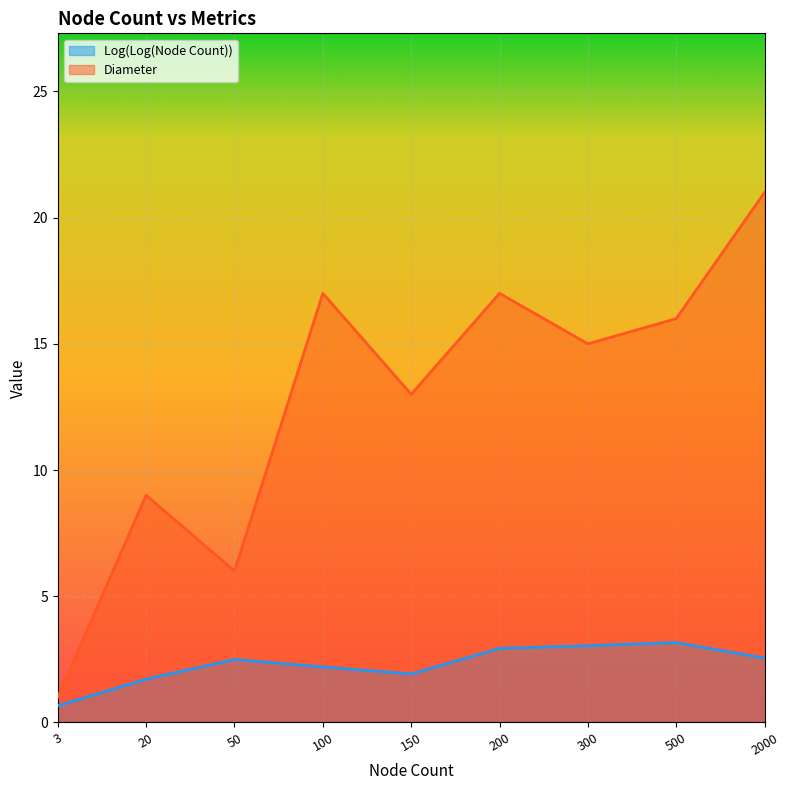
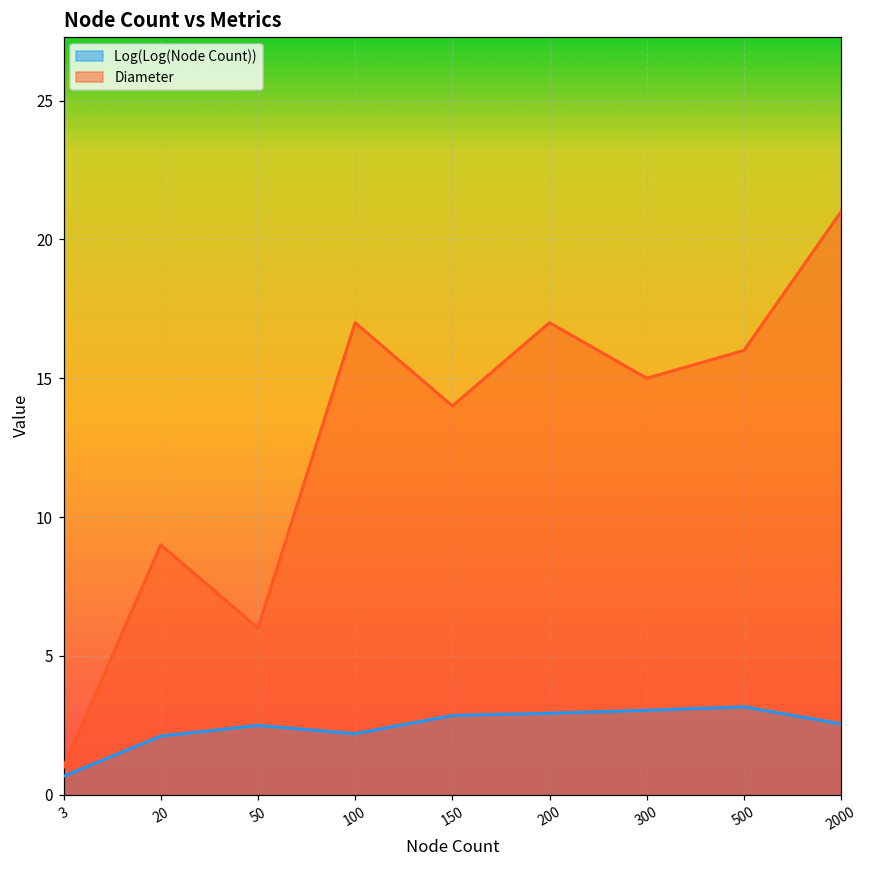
Log(Log(Node Count)), 20: 1.7 -> 2.1
Log(Log(Node Count)), 150: 1.9 -> 2.9
Diameter, 150: 13 -> 14
